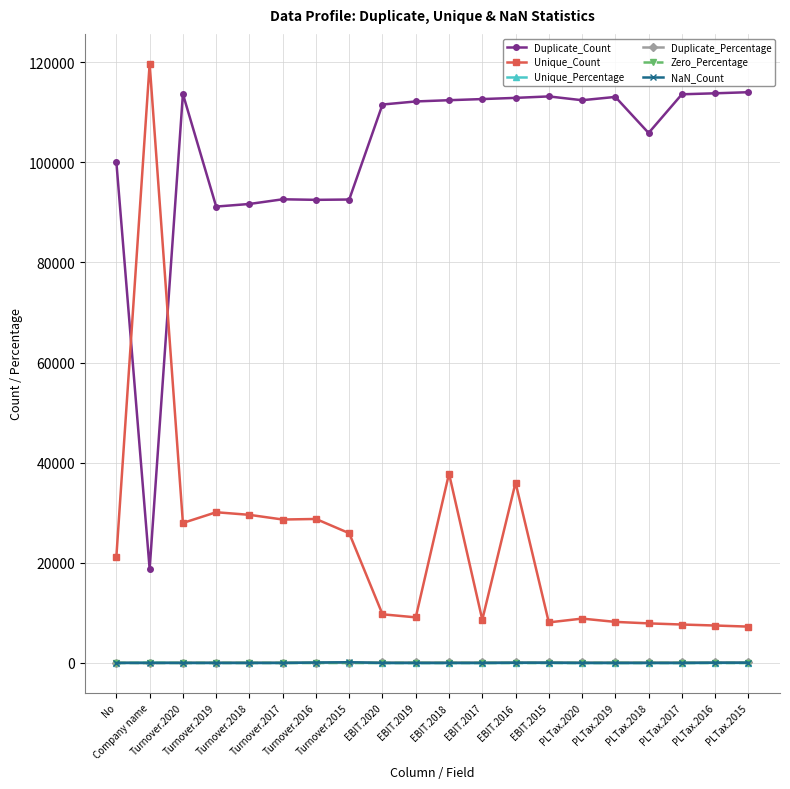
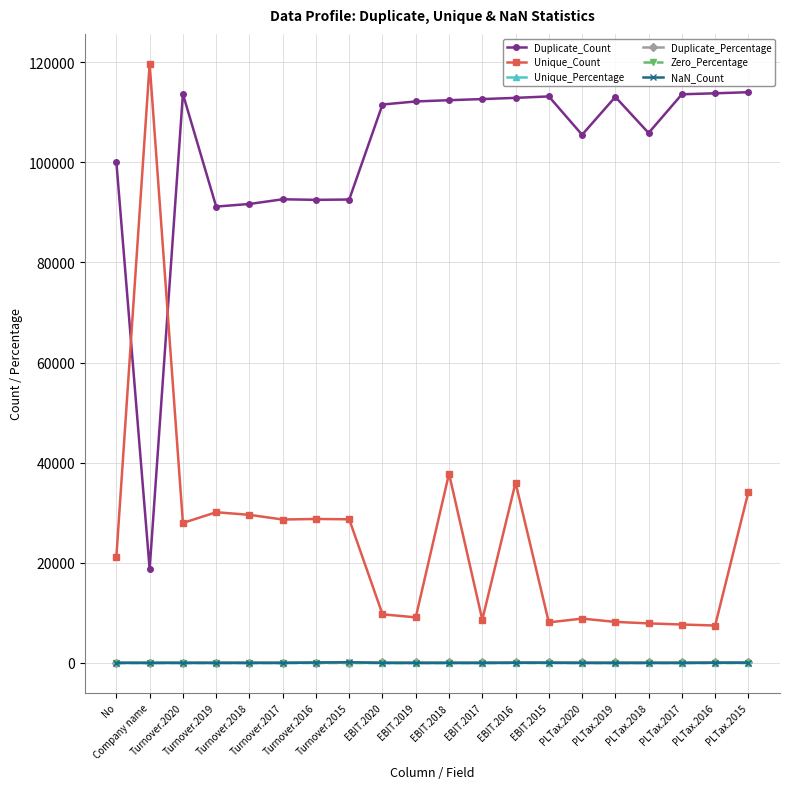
Unique_Count, Turnover.2015: 26000 -> 29000
Duplicate_Count, PLTax.2020: 112000 -> 105000
Unique_Count, PLTax.2015: 7000 -> 34000
